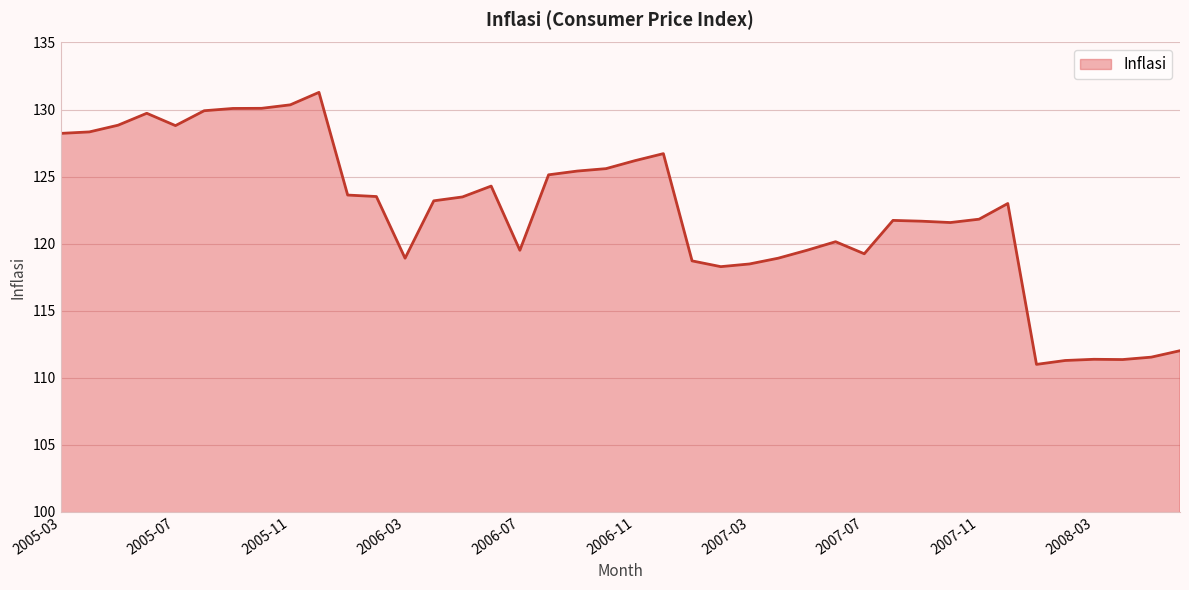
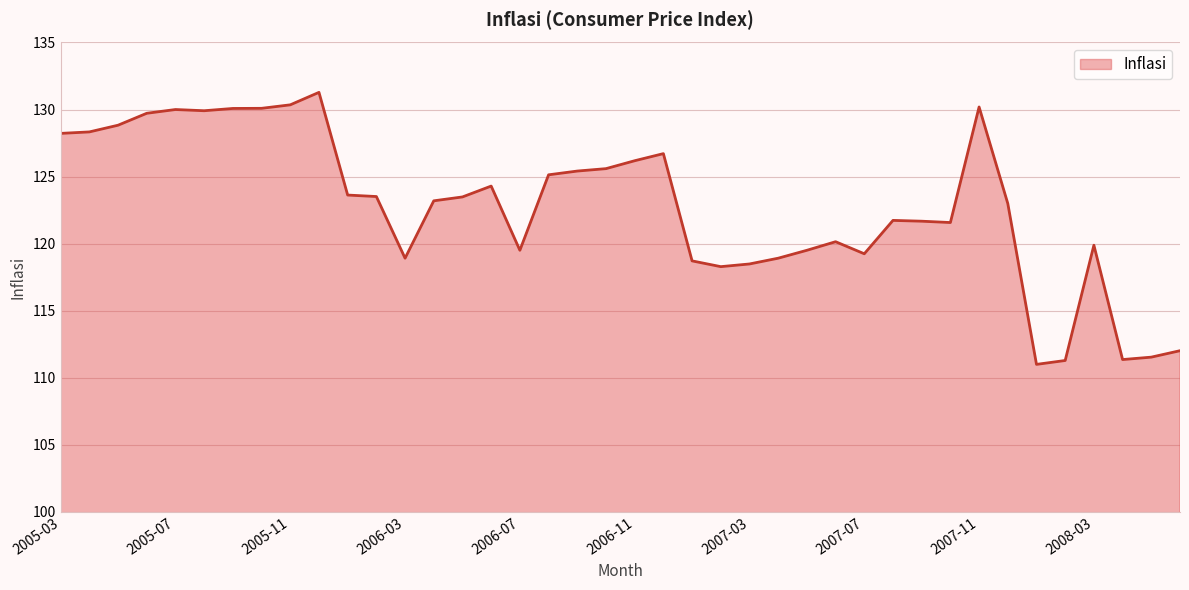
2005-07: 128.8 -> 130.0
2007-11: 121.8 -> 130.2
2008-03: 111.4 -> 119.9
